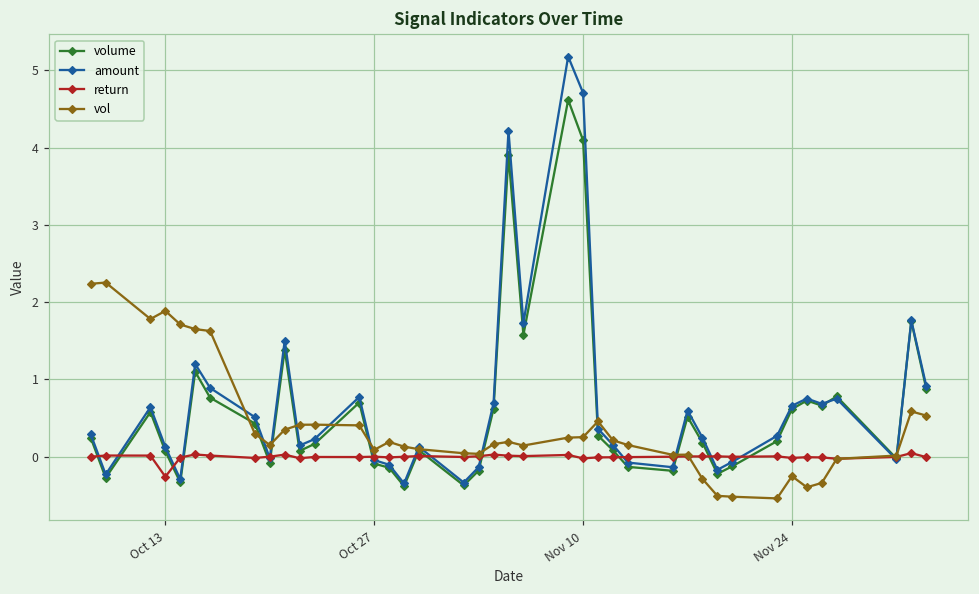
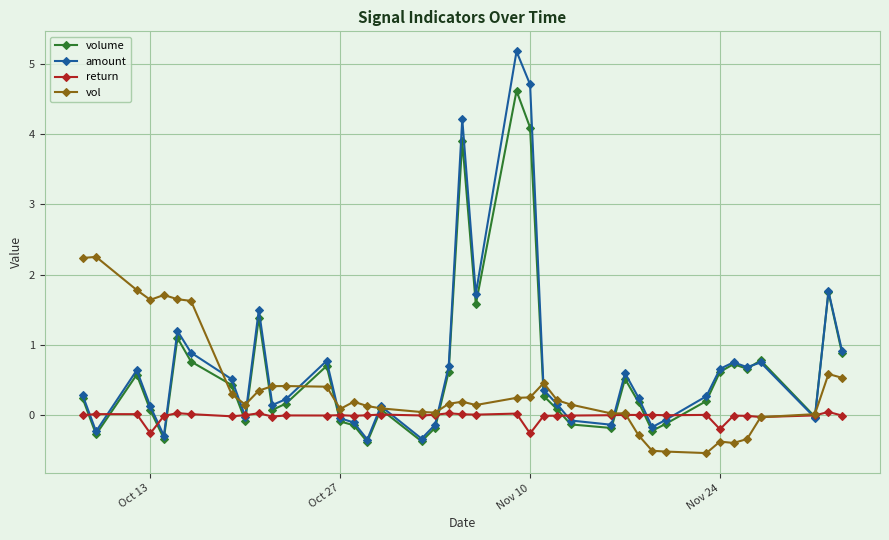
vol, Oct 13: 1.9 -> 1.6
return, Nov 10: 0.0 -> -0.3
return, Nov 24: 0.0 -> -0.2
vol, Nov 24: -0.3 -> -0.4
